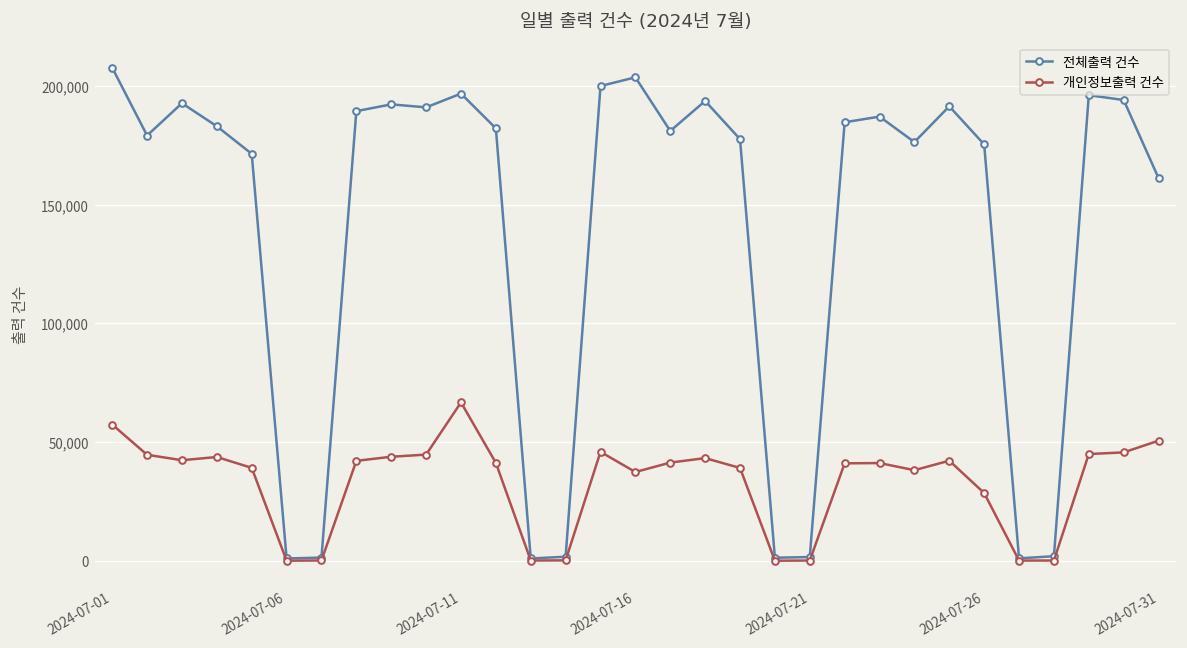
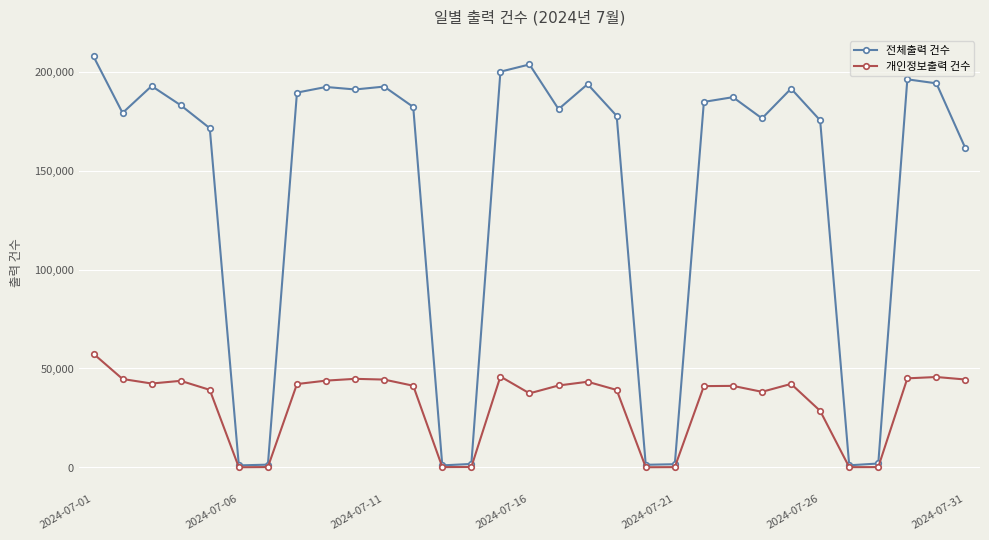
전체출력 건수, 2024-07-11: 197,000 -> 192,000
개인정보출력 건수, 2024-07-11: 67,000 -> 44,000
개인정보출력 건수, 2024-07-31: 51,000 -> 44,000
